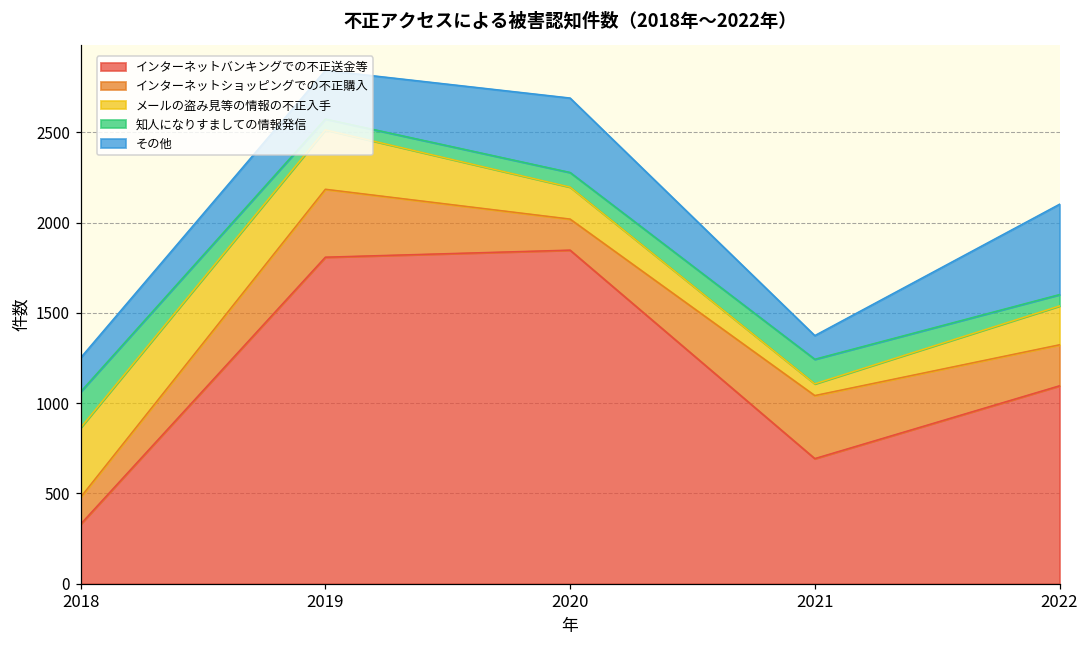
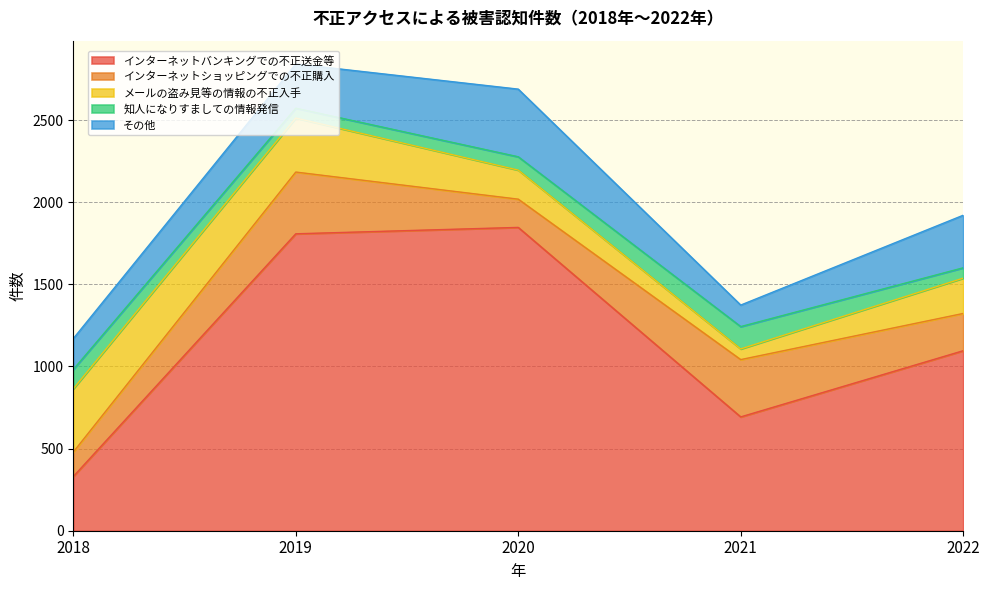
知人になりすましての情報発信, 2018: 200 -> 120
その他, 2022: 500 -> 320
